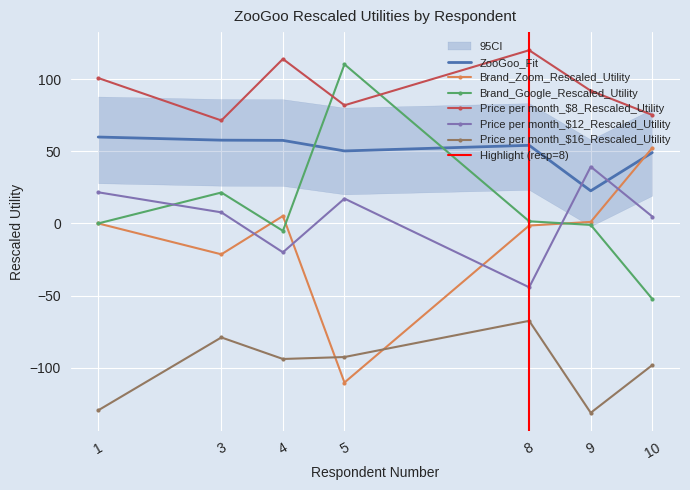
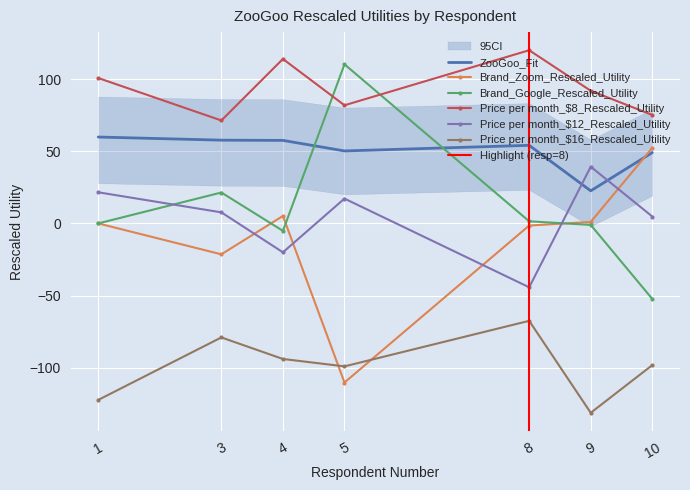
Price per month_$16_Rescaled_Utility, 1: -129 -> -122
Price per month_$16_Rescaled_Utility, 5: -93 -> -99
